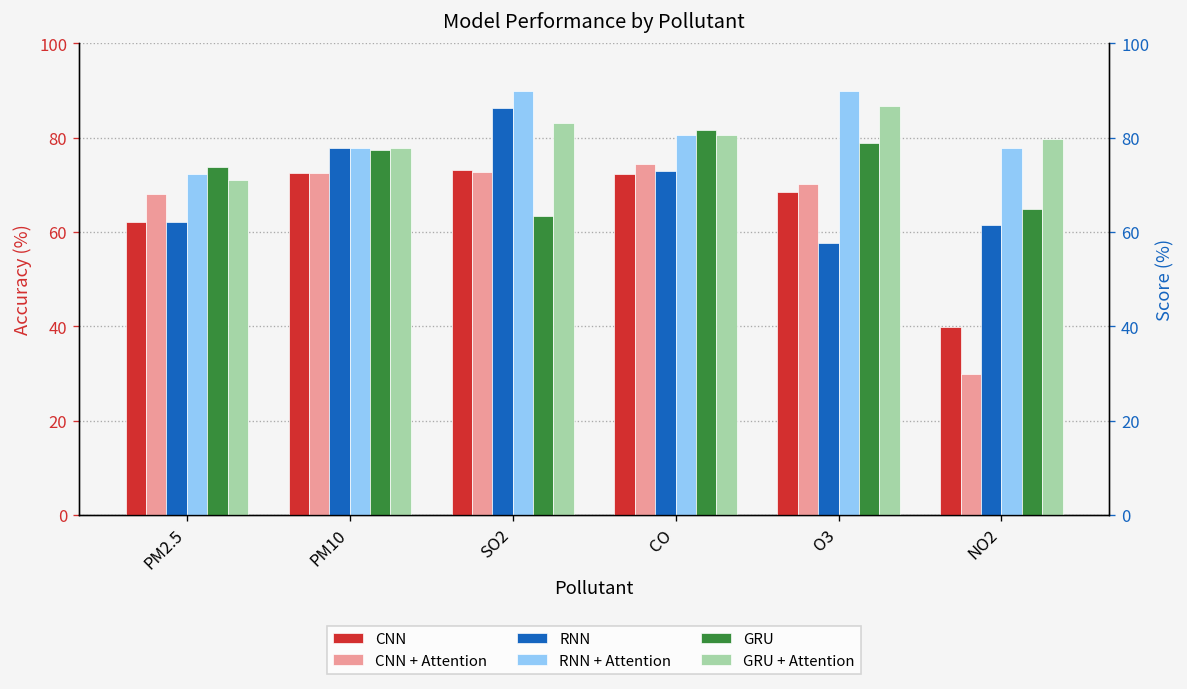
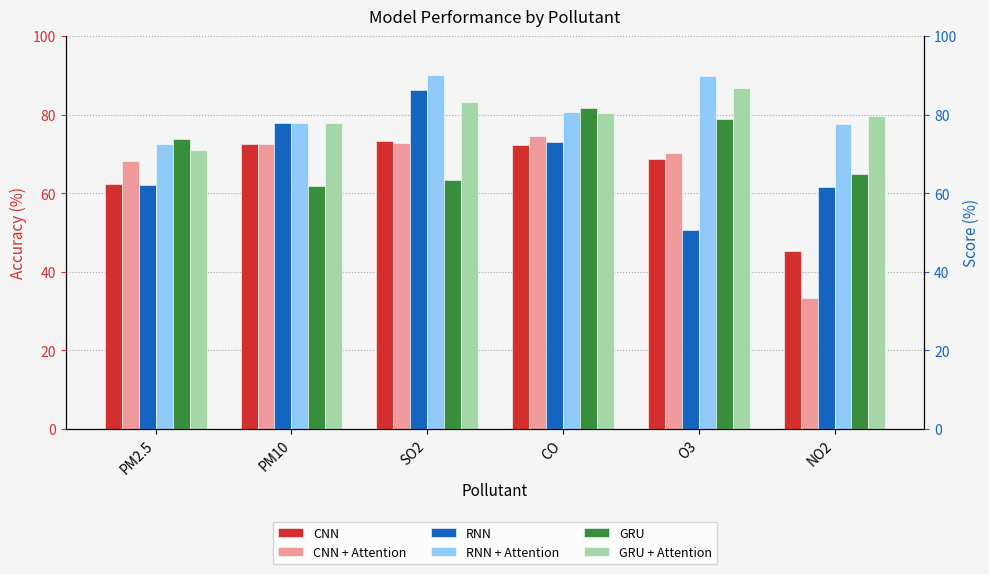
GRU, PM10: 77 -> 62
RNN, O3: 58 -> 51
CNN, NO2: 40 -> 45
CNN + Attention, NO2: 30 -> 33
